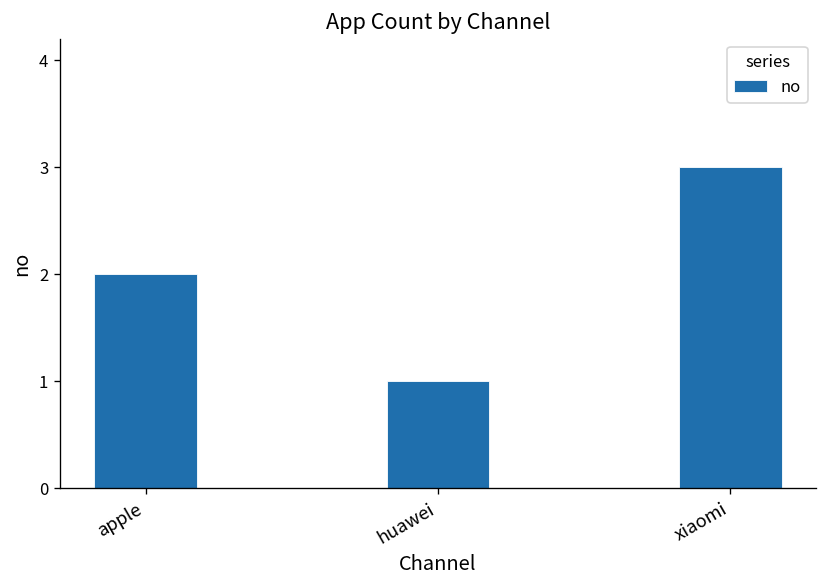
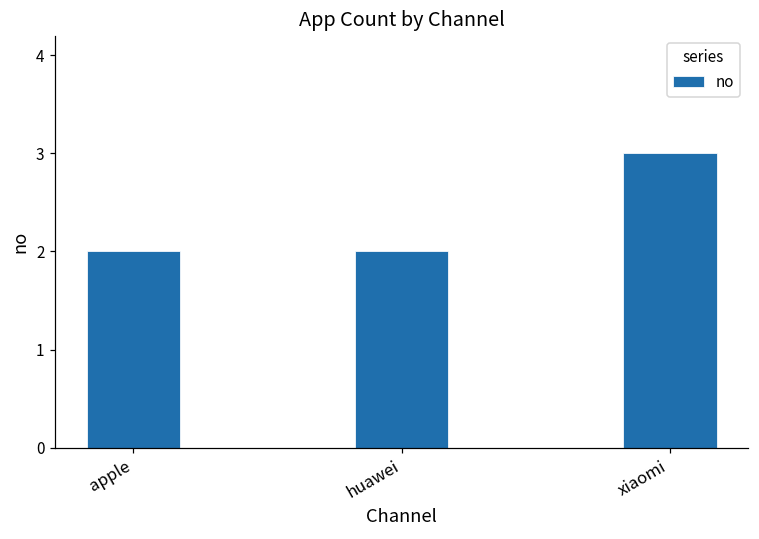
huawei: 1 -> 2
